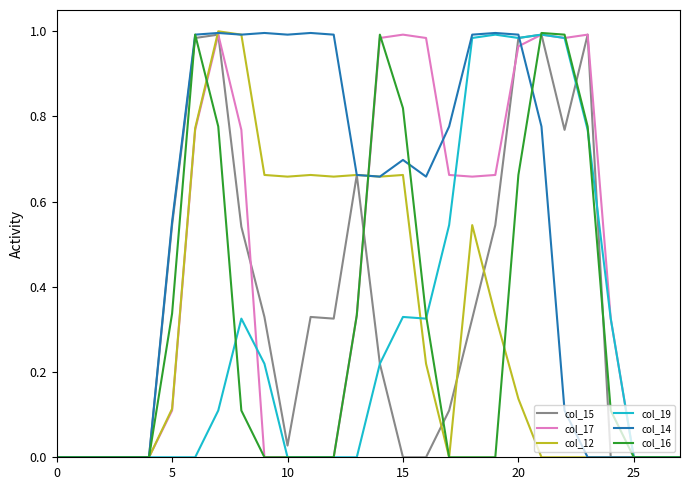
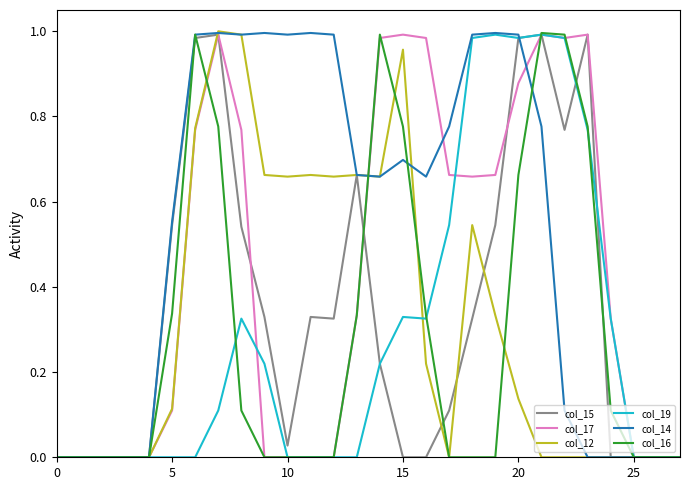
col_12, 15: 0.66 -> 0.96
col_16, 15: 0.82 -> 0.78
col_17, 20: 0.96 -> 0.88
